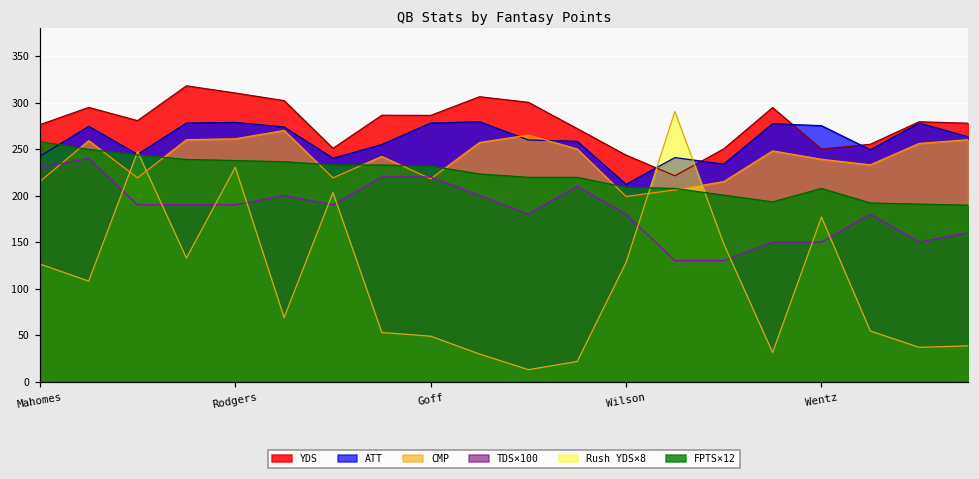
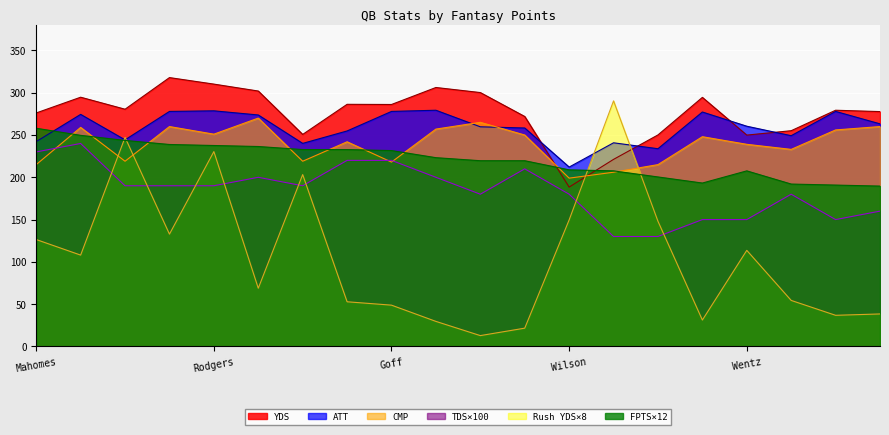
CMP, Rodgers: 260 -> 250
YDS, Wilson: 240 -> 190
Rush YDS×8, Wilson: 130 -> 150
ATT, Wentz: 280 -> 260
Rush YDS×8, Wentz: 180 -> 110
